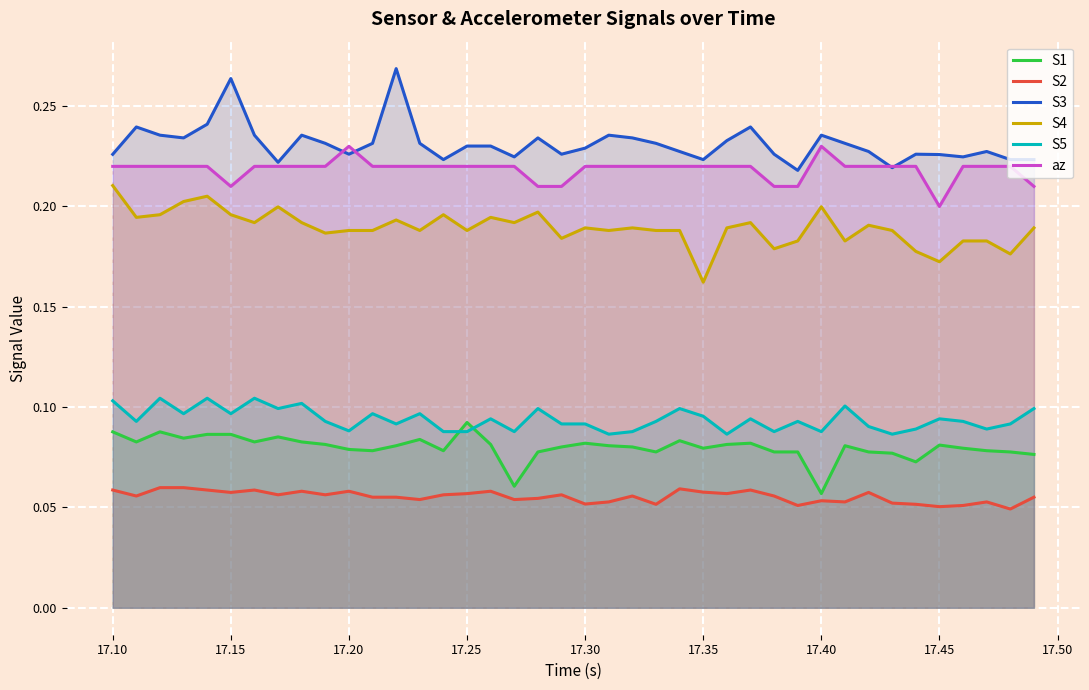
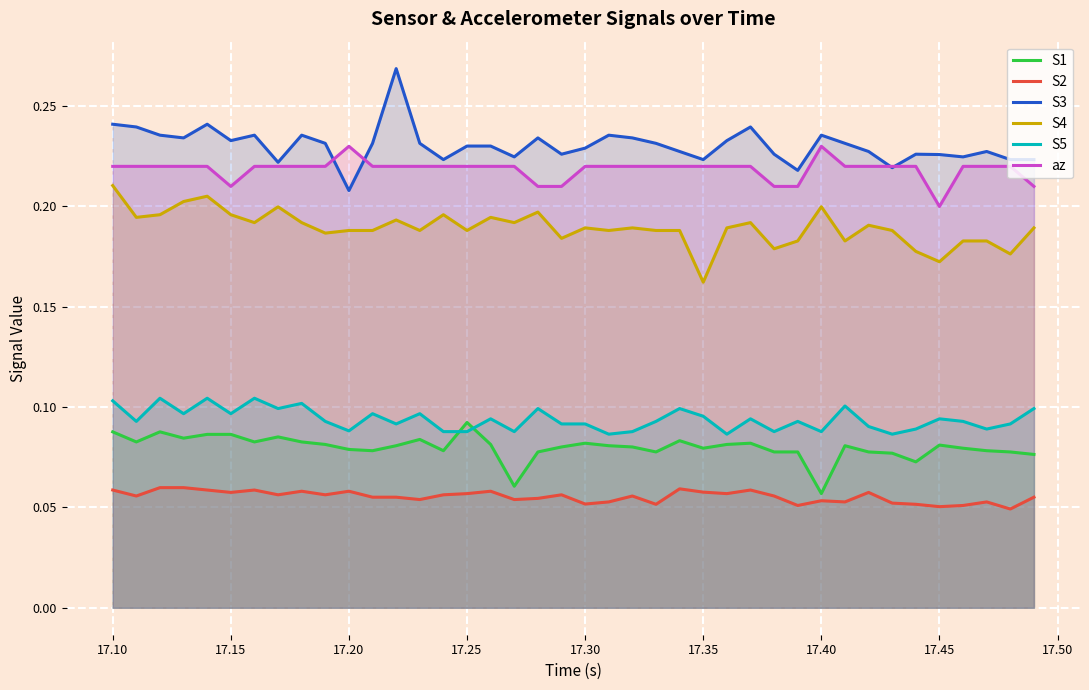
S3, 17.10: 0.226 -> 0.241
S3, 17.15: 0.264 -> 0.233
S3, 17.20: 0.226 -> 0.208
